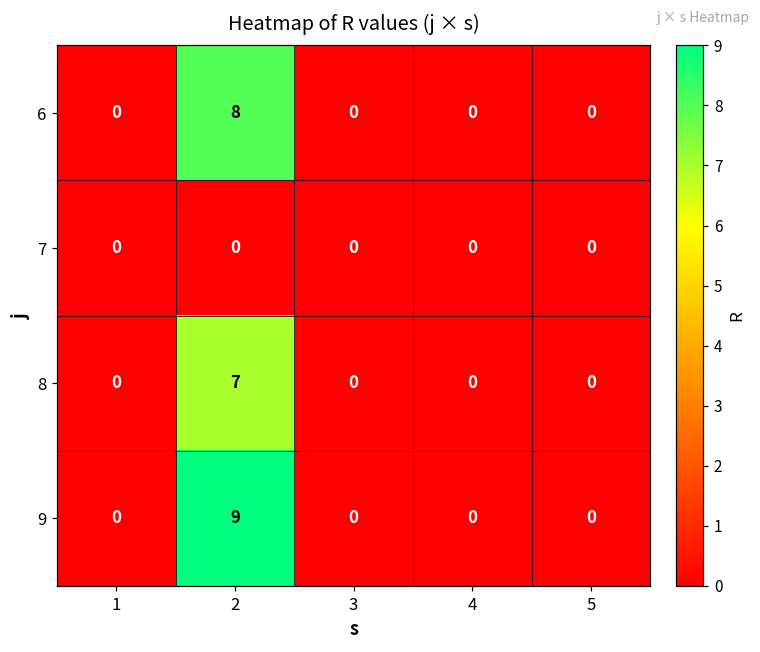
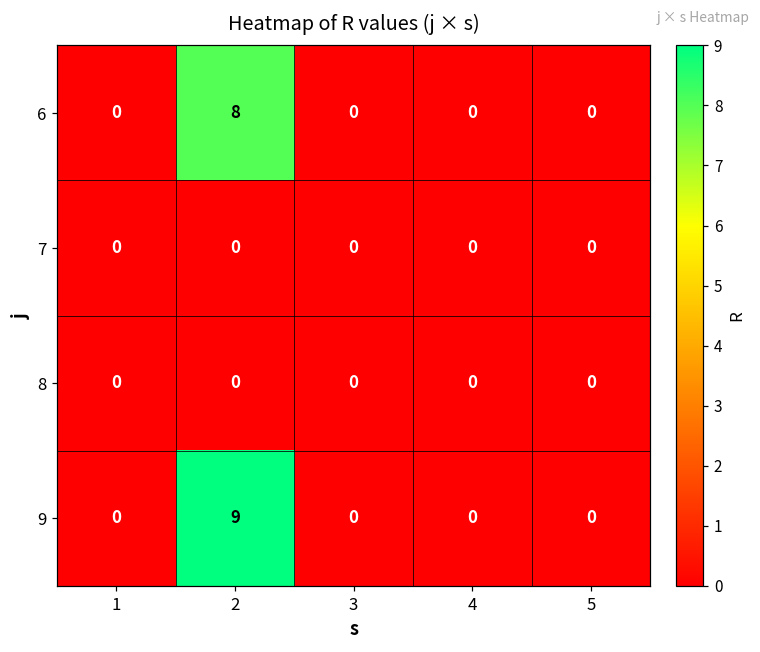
8, 2: 7 -> 0
